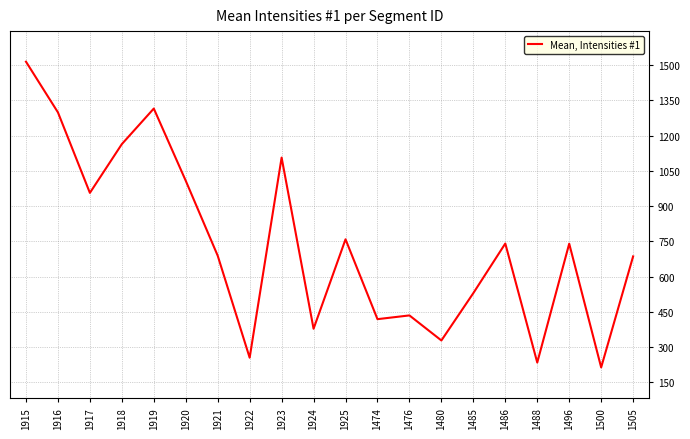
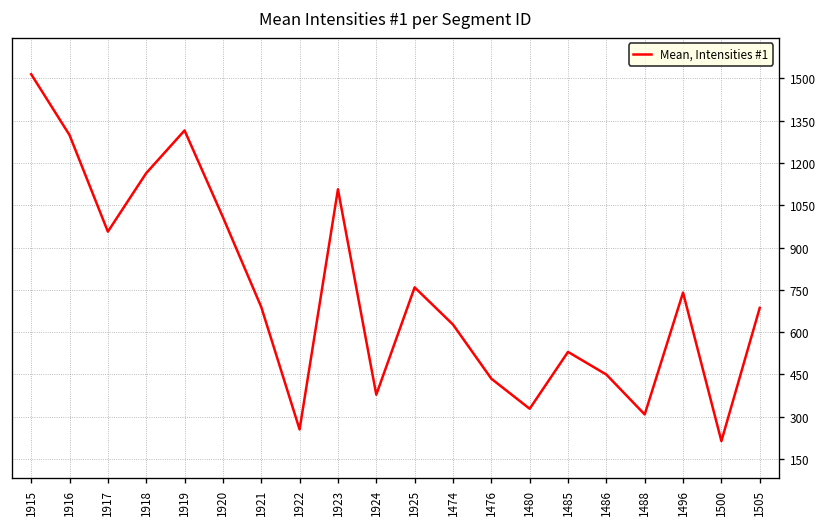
1474: 420 -> 630
1486: 740 -> 450
1488: 230 -> 310
